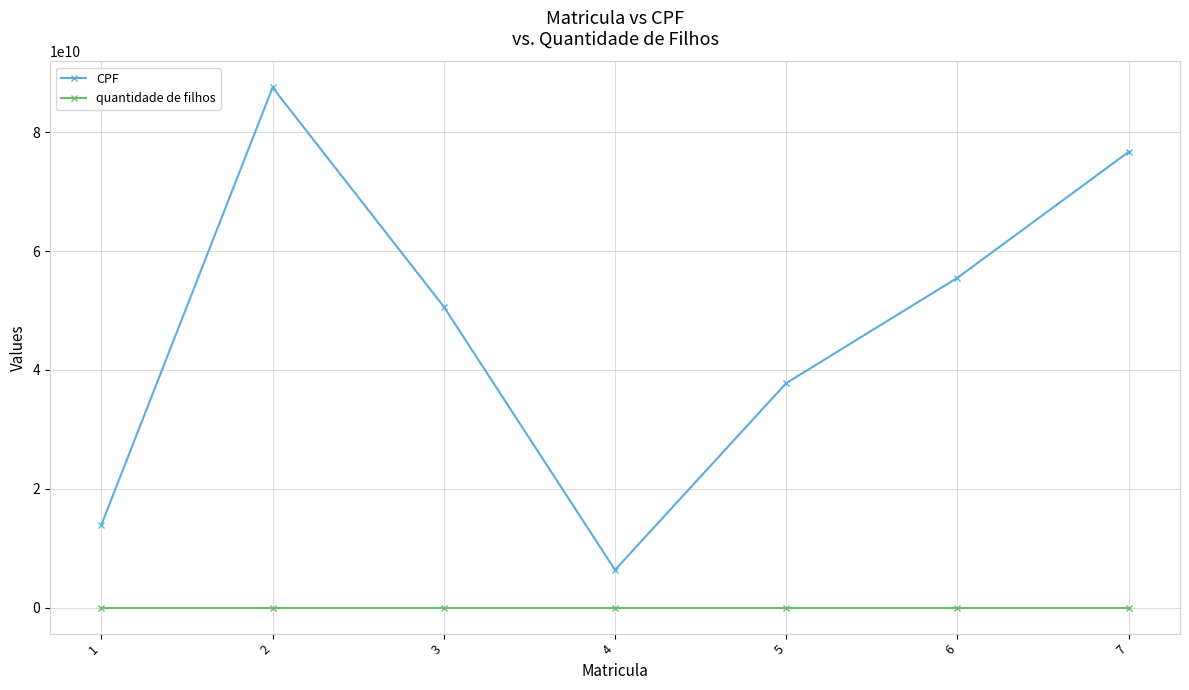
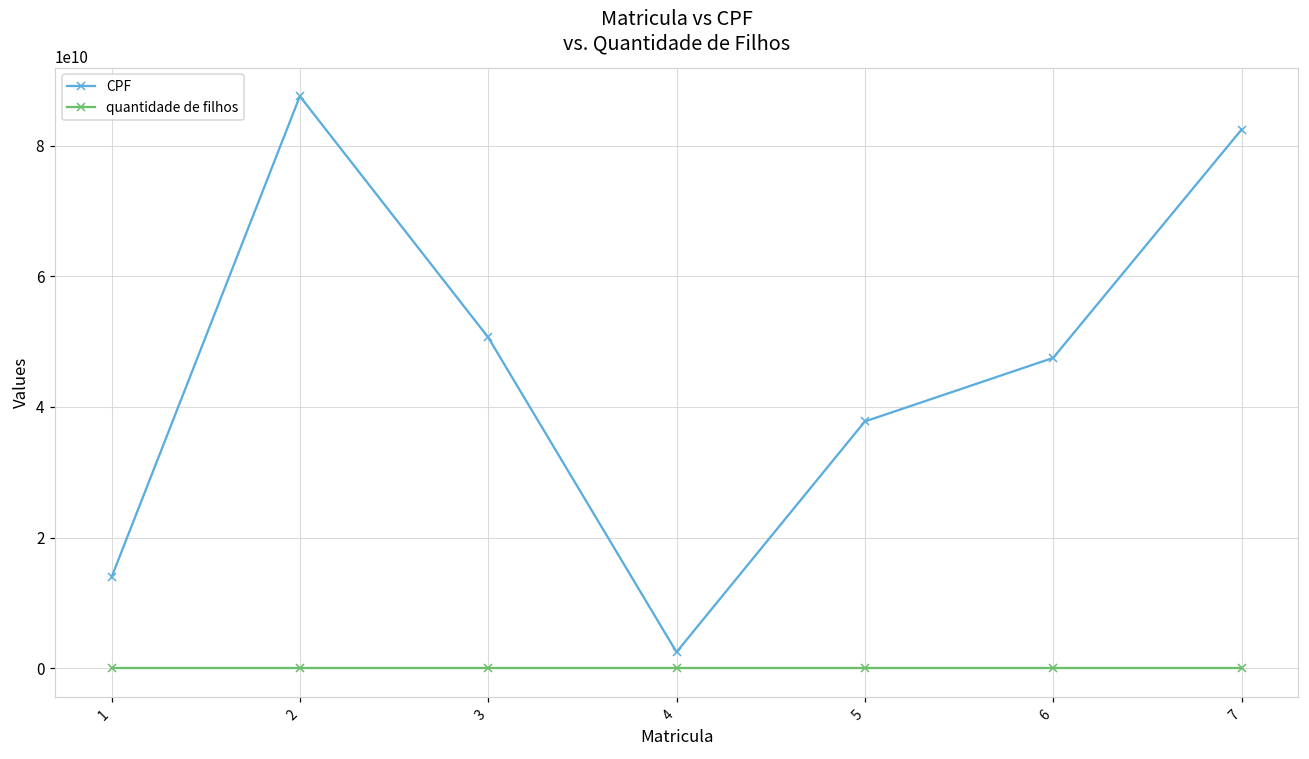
CPF, 4: 6000000000 -> 2000000000
CPF, 6: 56000000000 -> 48000000000
CPF, 7: 77000000000 -> 82000000000
